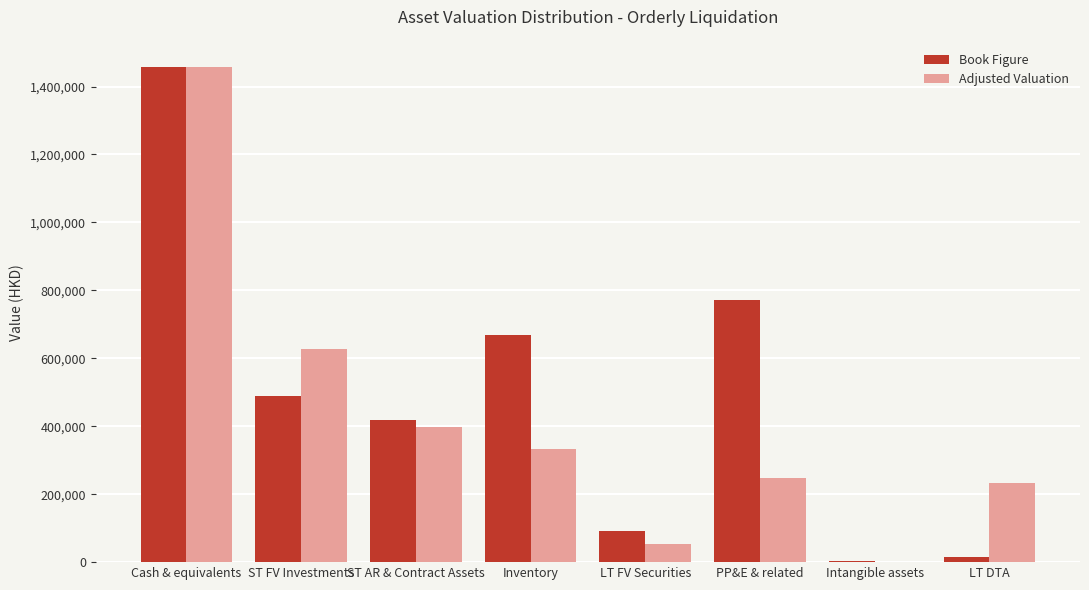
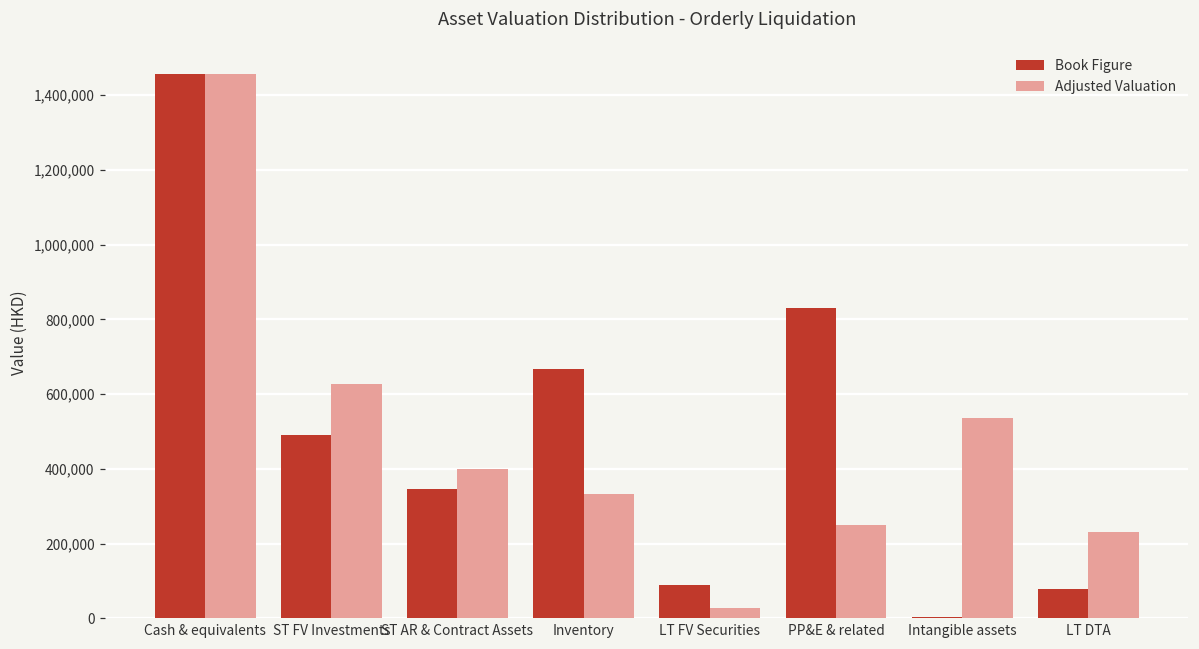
Book Figure, ST AR & Contract Assets: 420,000 -> 350,000
Adjusted Valuation, LT FV Securities: 50,000 -> 30,000
Book Figure, PP&E & related: 770,000 -> 830,000
Adjusted Valuation, Intangible assets: 0 -> 540,000
Book Figure, LT DTA: 10,000 -> 80,000
